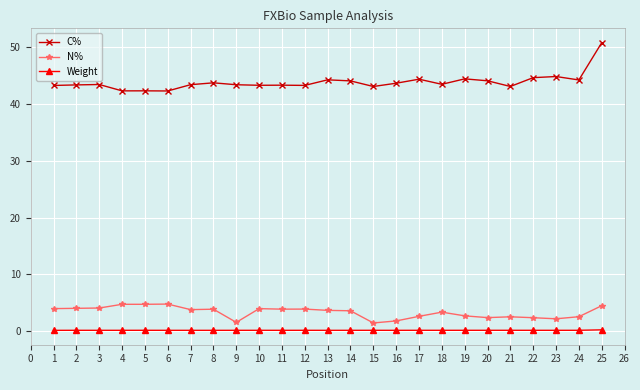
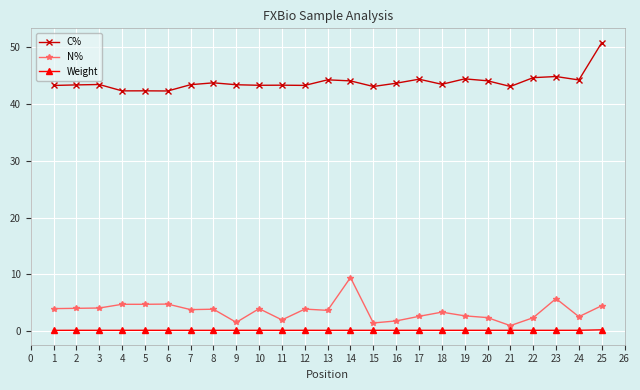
N%, 11: 4 -> 2
N%, 14: 4 -> 9
N%, 21: 2 -> 1
N%, 23: 2 -> 6
